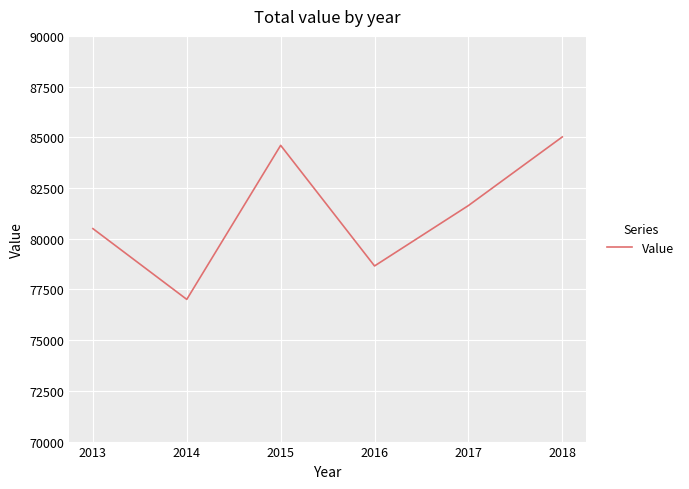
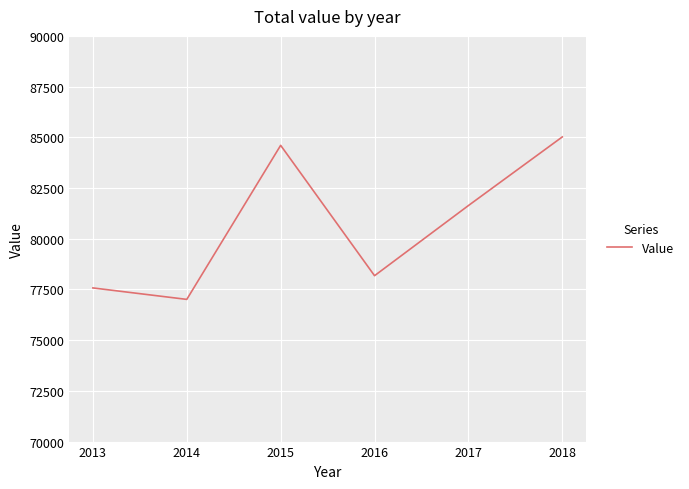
2013: 80500 -> 77600
2016: 78700 -> 78200
